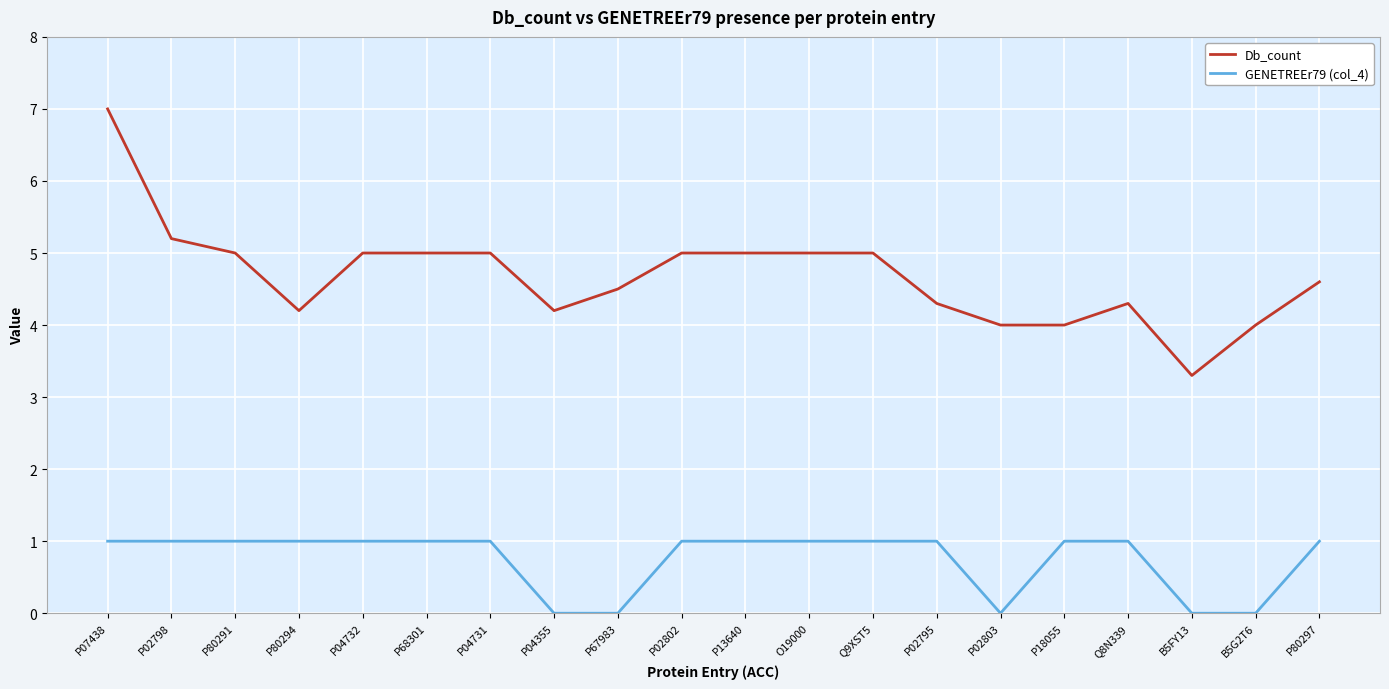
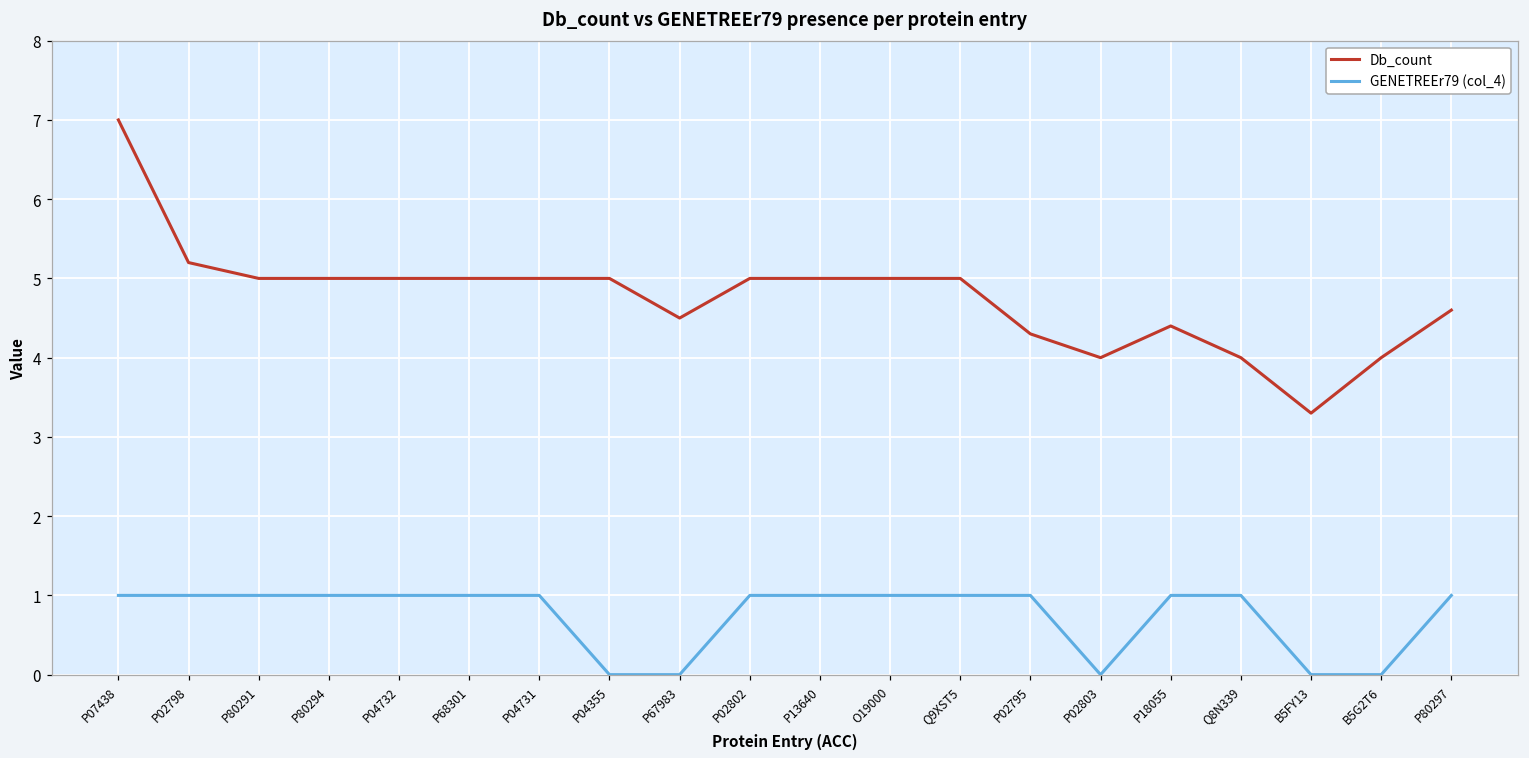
Db_count, P80294: 4.2 -> 5.0
Db_count, P04355: 4.2 -> 5.0
Db_count, P18055: 4.0 -> 4.4
Db_count, Q8N339: 4.3 -> 4.0
